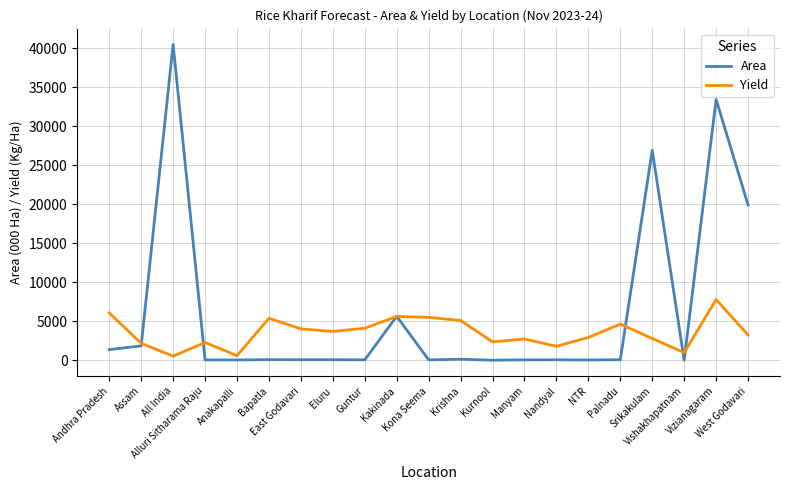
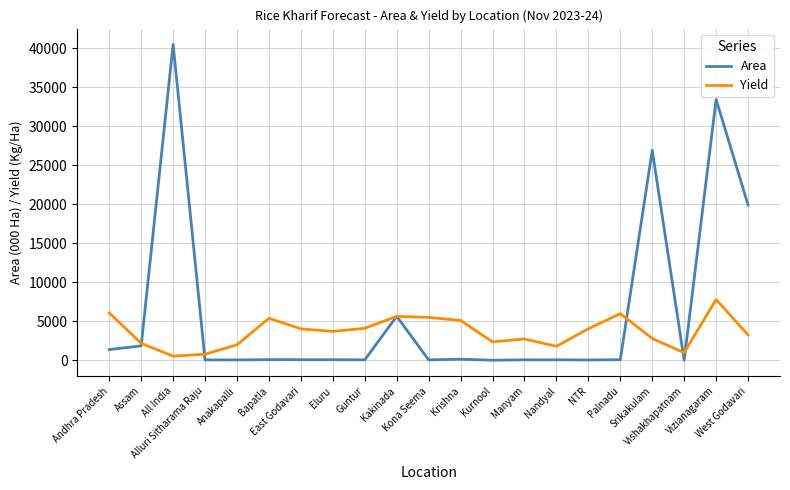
Yield, Alluri Sitharama Raju: 2000 -> 1000
Yield, Anakapalli: 1000 -> 2000
Yield, NTR: 3000 -> 4000
Yield, Palnadu: 5000 -> 6000
